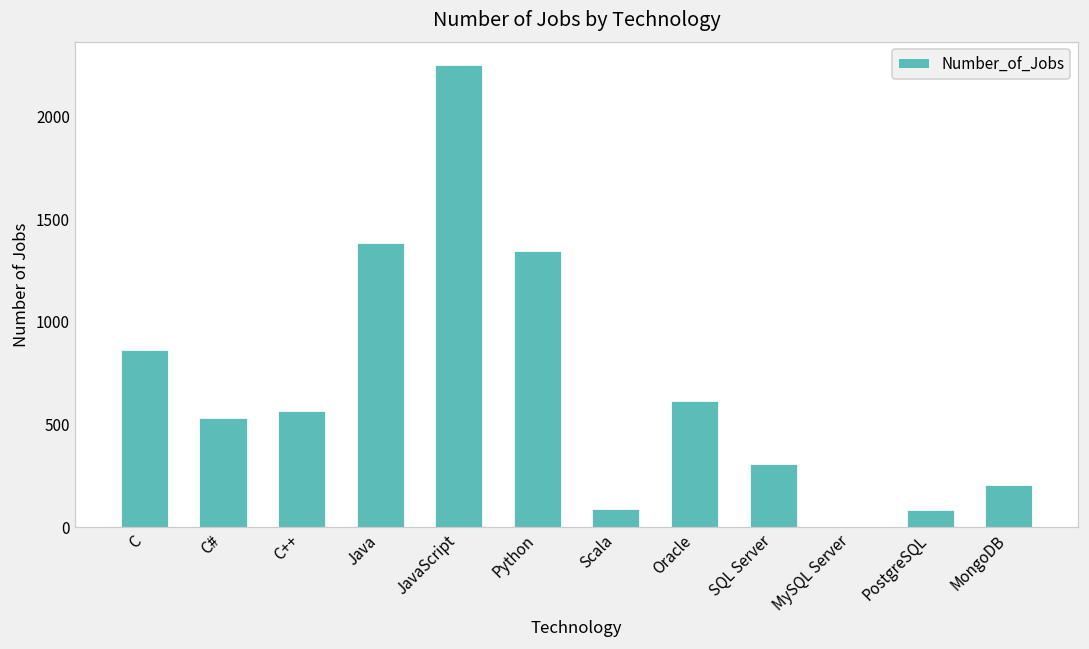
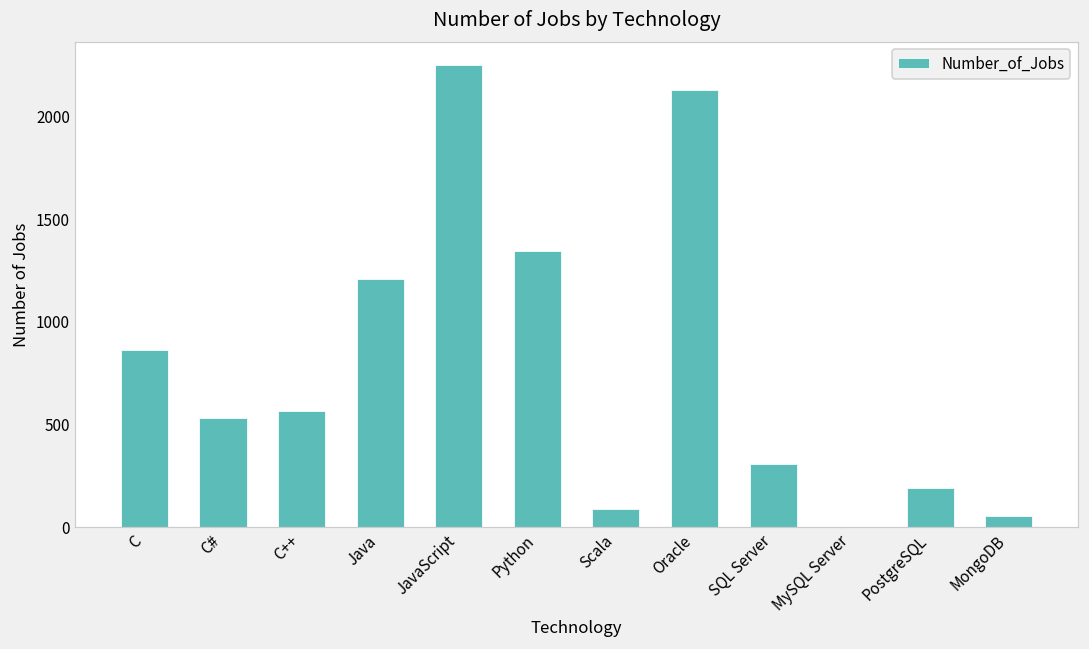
Java: 1380 -> 1210
Oracle: 610 -> 2130
PostgreSQL: 90 -> 190
MongoDB: 210 -> 60
